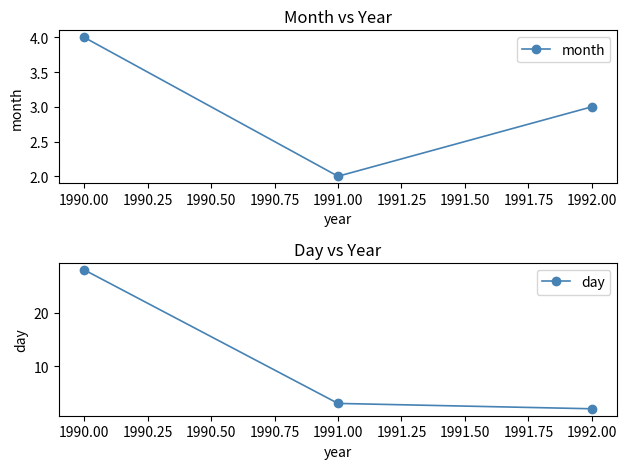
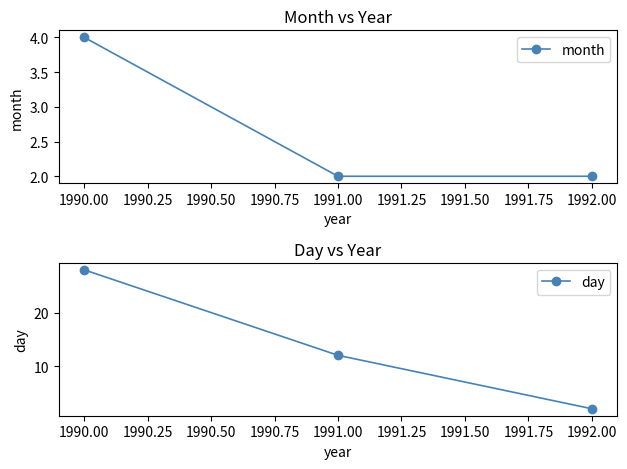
Month vs Year, 1992.00: 3 -> 2
Day vs Year, 1991.00: 3 -> 12
